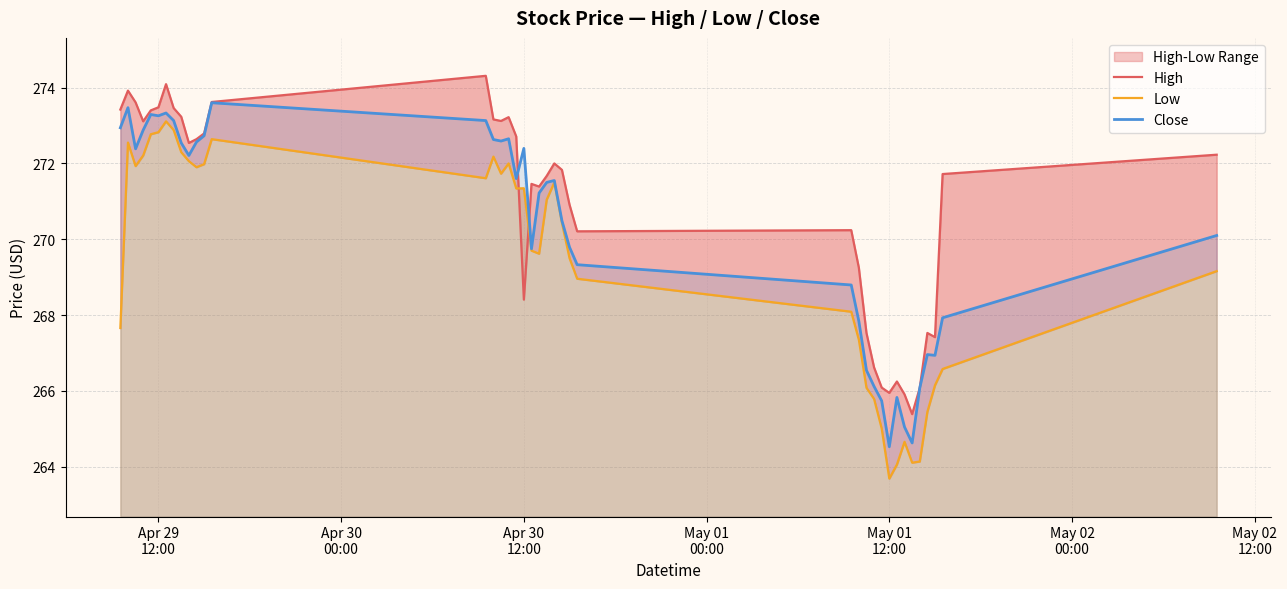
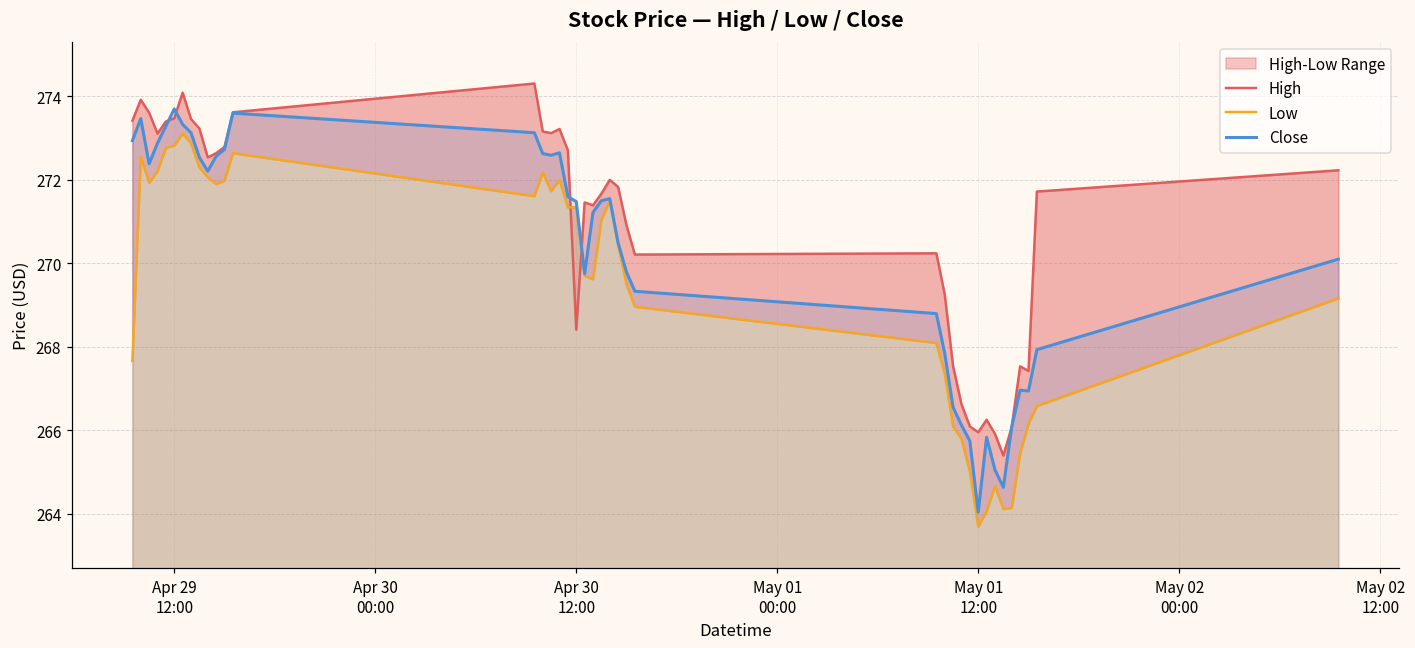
Close, Apr 29 12:00: 273.3 -> 273.7
Close, Apr 30 12:00: 272.4 -> 271.5
Close, May 01 12:00: 264.5 -> 264.0
